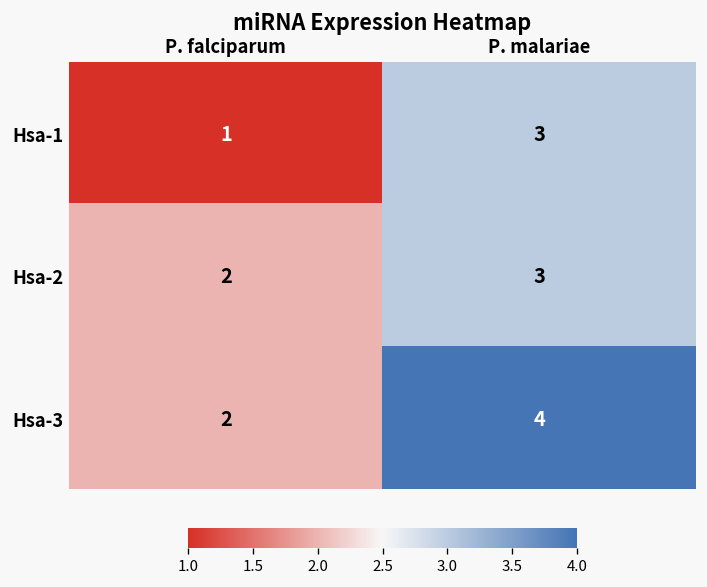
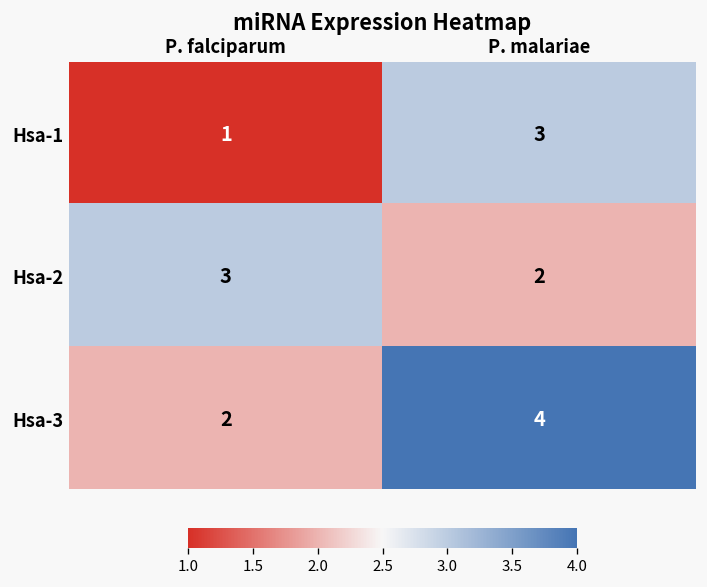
Hsa-2, P. falciparum: 2 -> 3
Hsa-2, P. malariae: 3 -> 2
